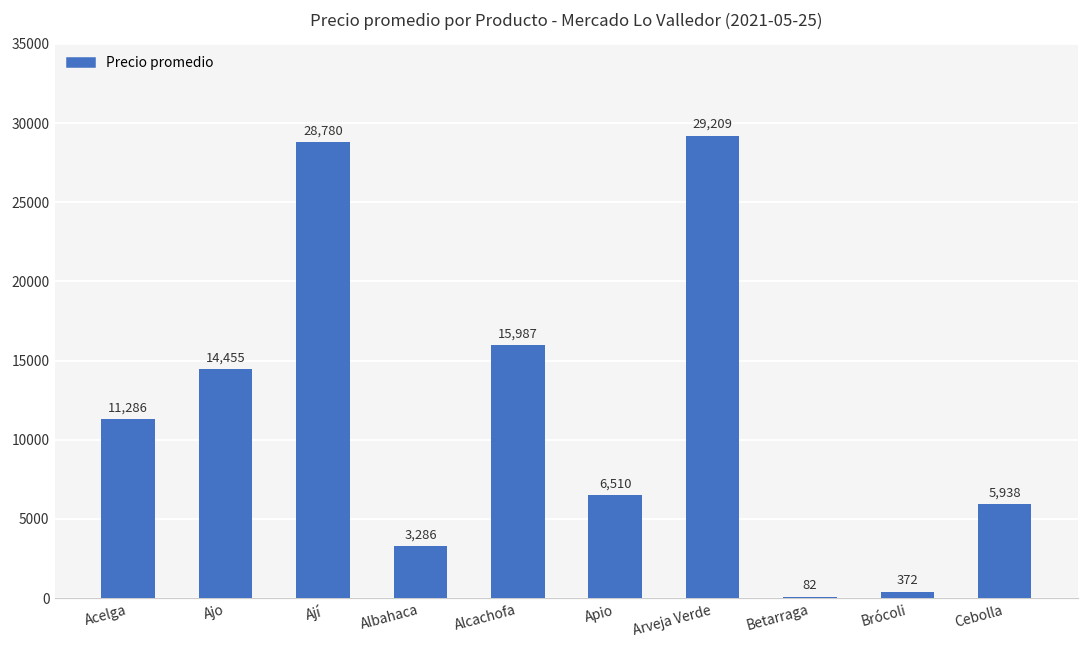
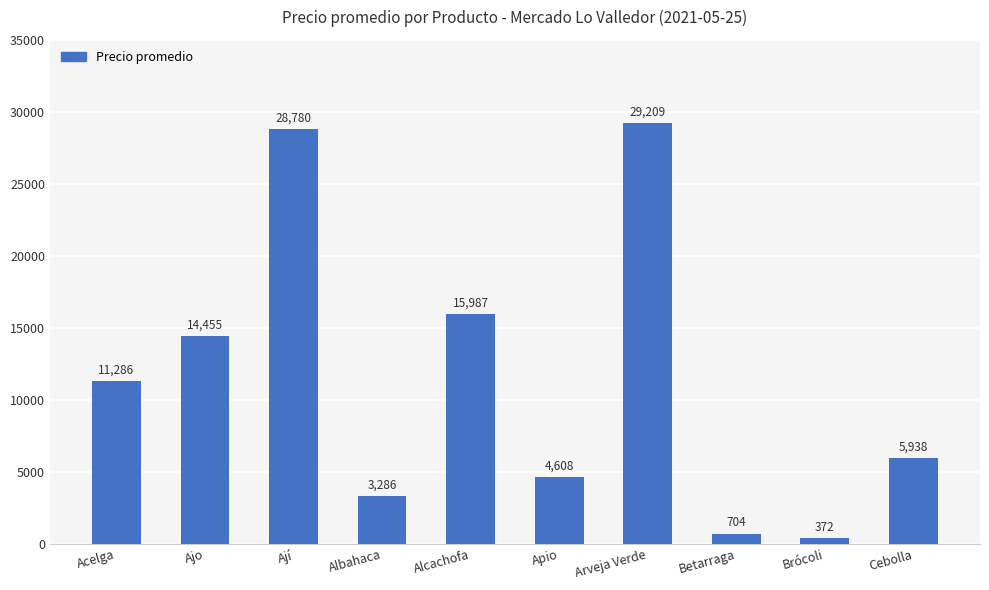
Apio: 6,510 -> 4,608
Betarraga: 82 -> 704
